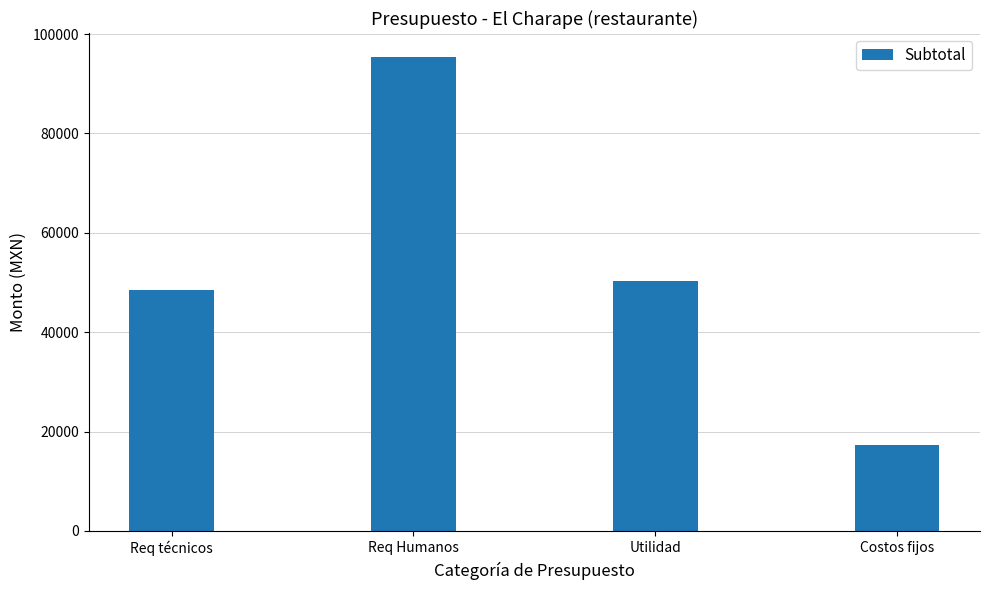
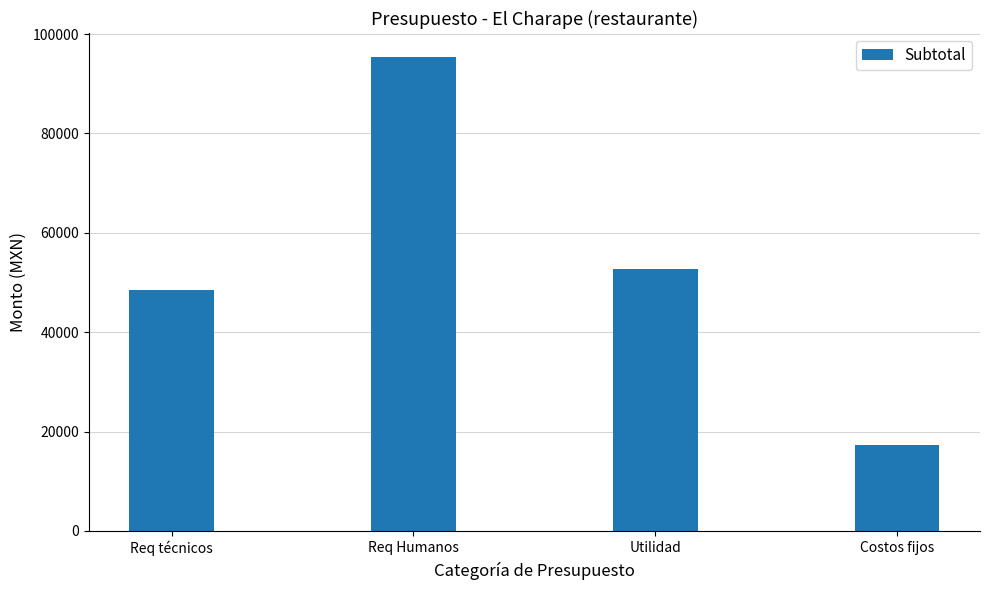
Utilidad: 50000 -> 53000
